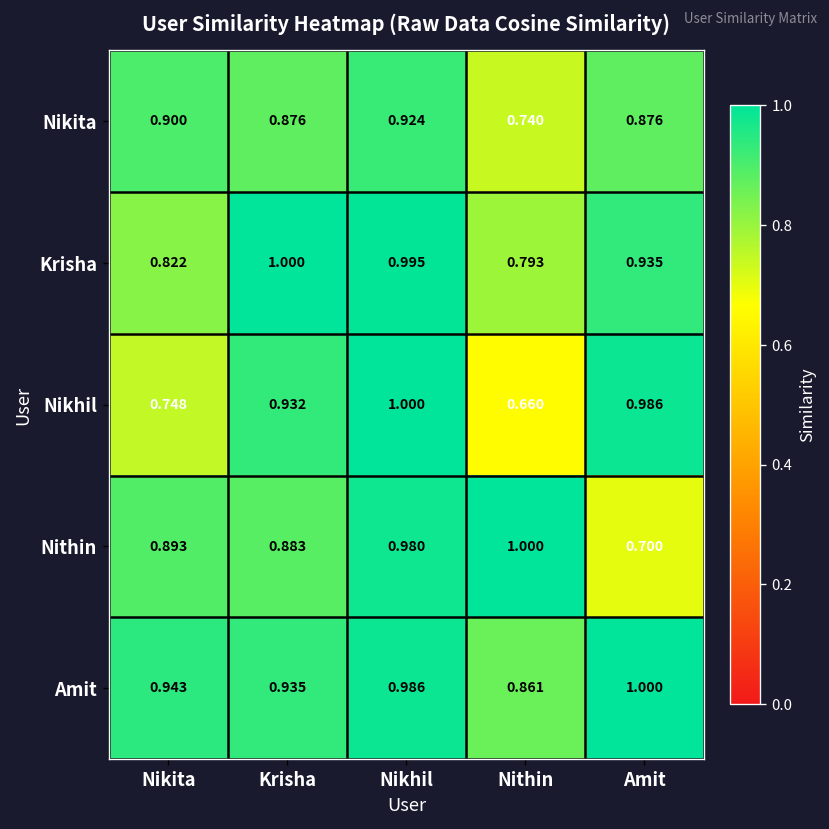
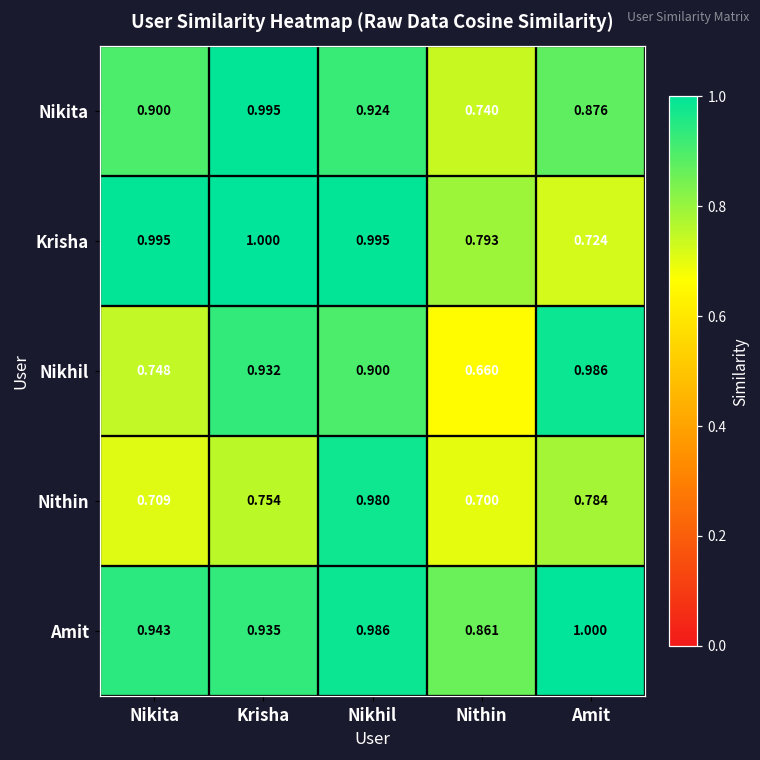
Nikita, Krisha: 0.876 -> 0.995
Krisha, Nikita: 0.822 -> 0.995
Krisha, Amit: 0.935 -> 0.724
Nikhil, Nikhil: 1.000 -> 0.900
Nithin, Nikita: 0.893 -> 0.709
Nithin, Krisha: 0.883 -> 0.754
Nithin, Nithin: 1.000 -> 0.700
Nithin, Amit: 0.700 -> 0.784
